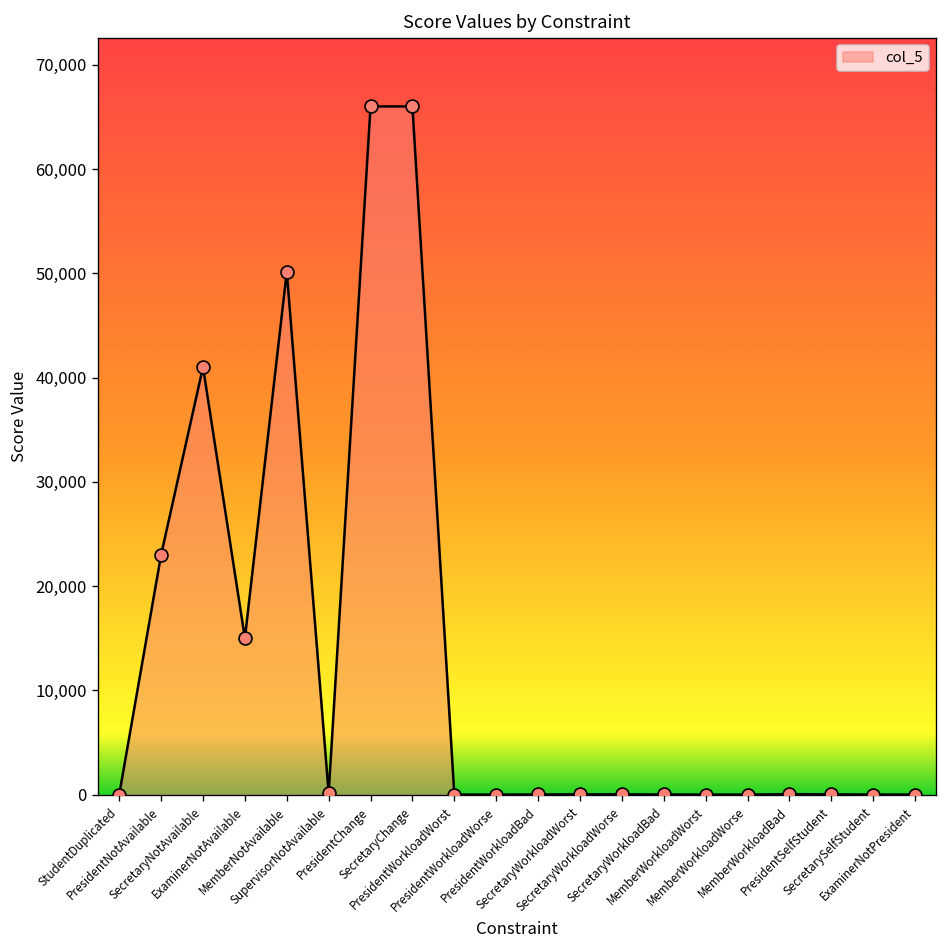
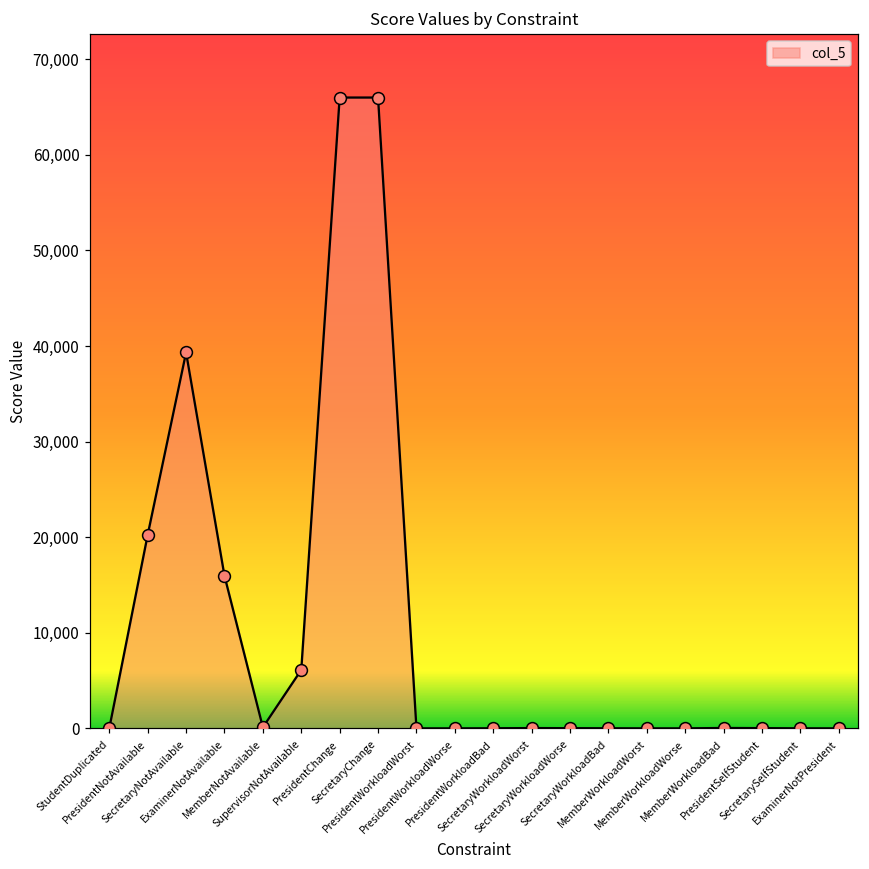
PresidentNotAvailable: 23,000 -> 20,000
SecretaryNotAvailable: 41,000 -> 39,000
ExaminerNotAvailable: 15,000 -> 16,000
MemberNotAvailable: 50,000 -> 0
SupervisorNotAvailable: 0 -> 6,000
